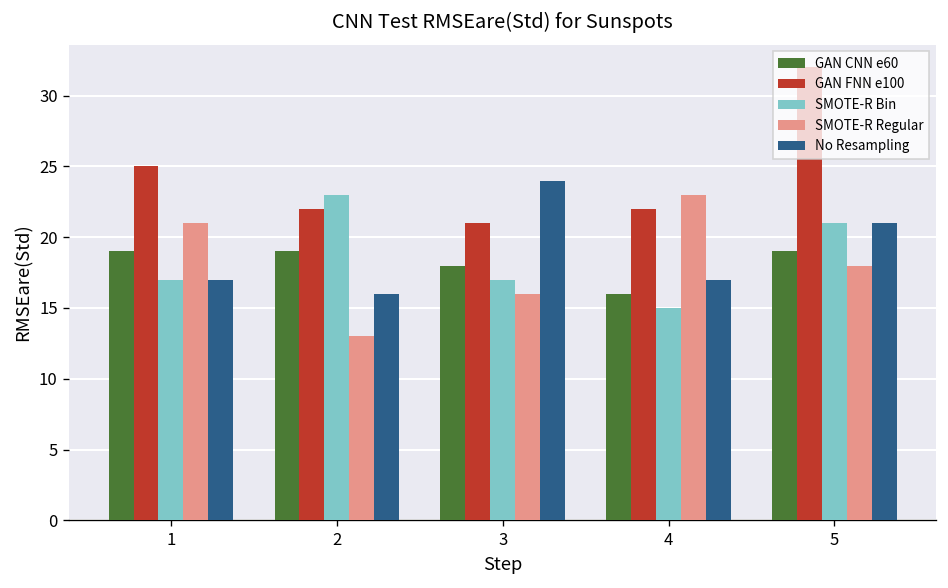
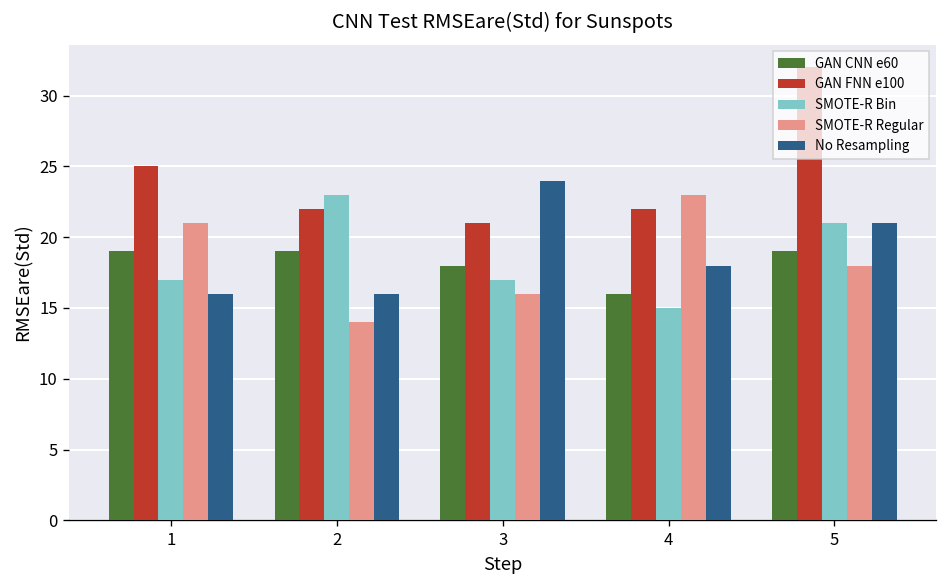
No Resampling, 1: 17 -> 16
SMOTE-R Regular, 2: 13 -> 14
No Resampling, 4: 17 -> 18
